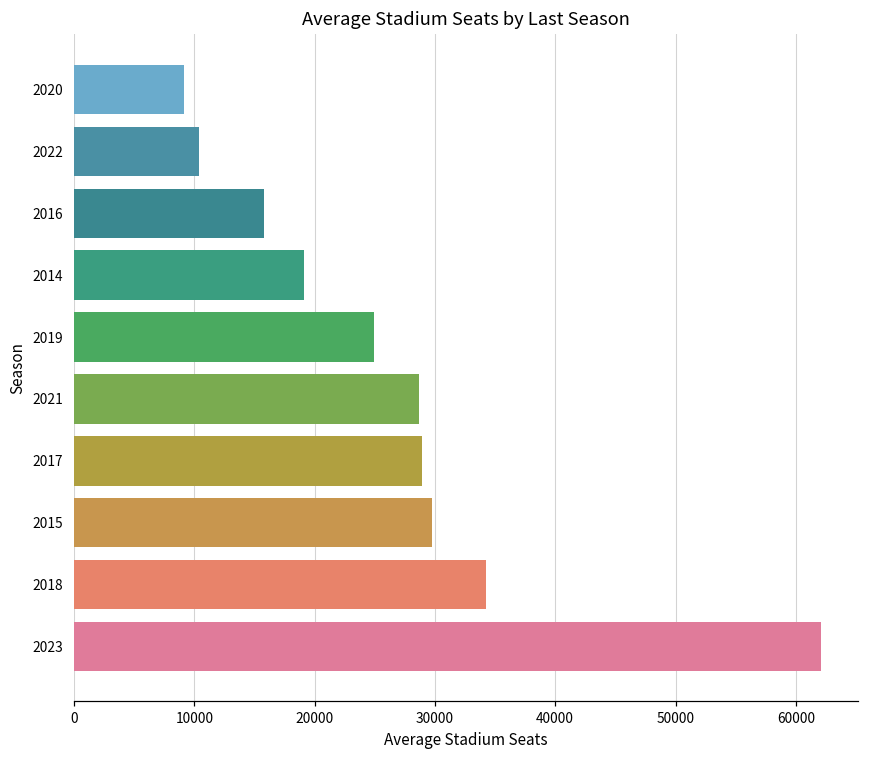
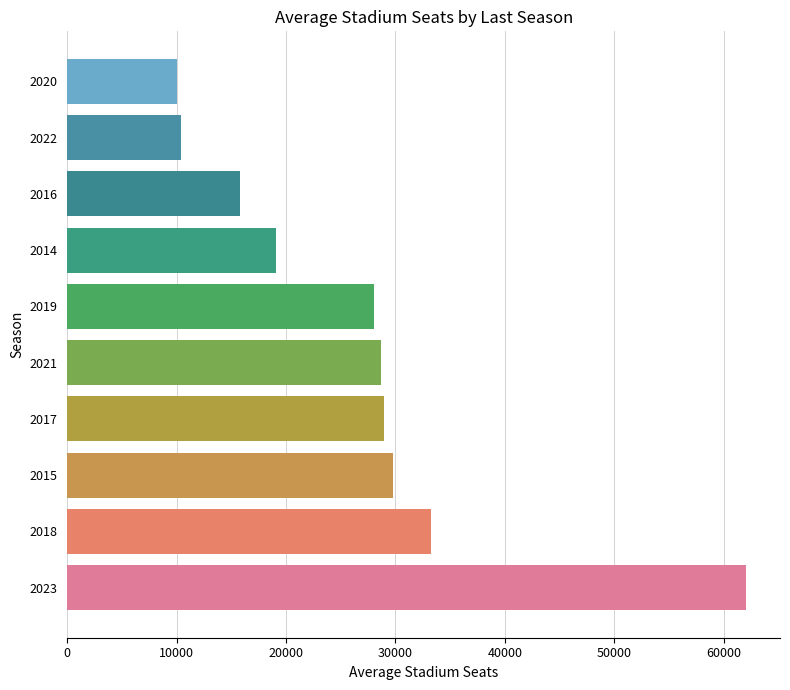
2020: 9100 -> 10100
2019: 25000 -> 28100
2018: 34200 -> 33300
